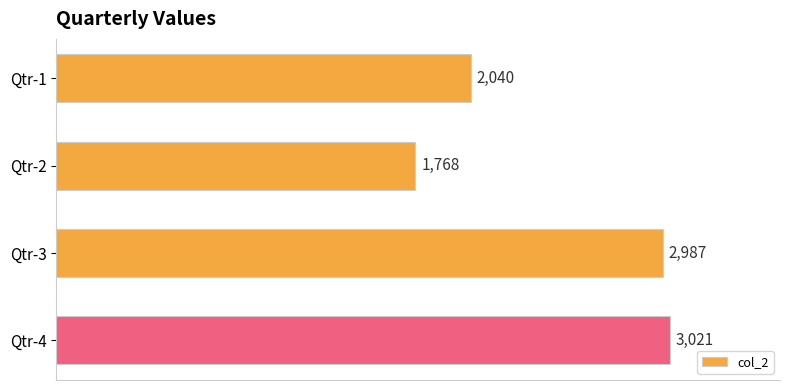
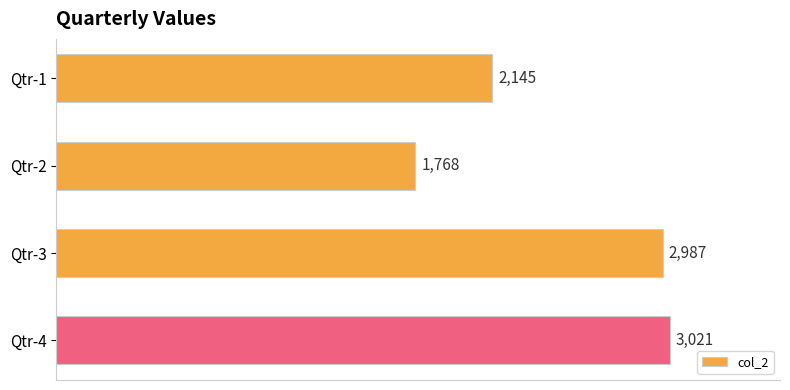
Qtr-1: 2,040 -> 2,145
